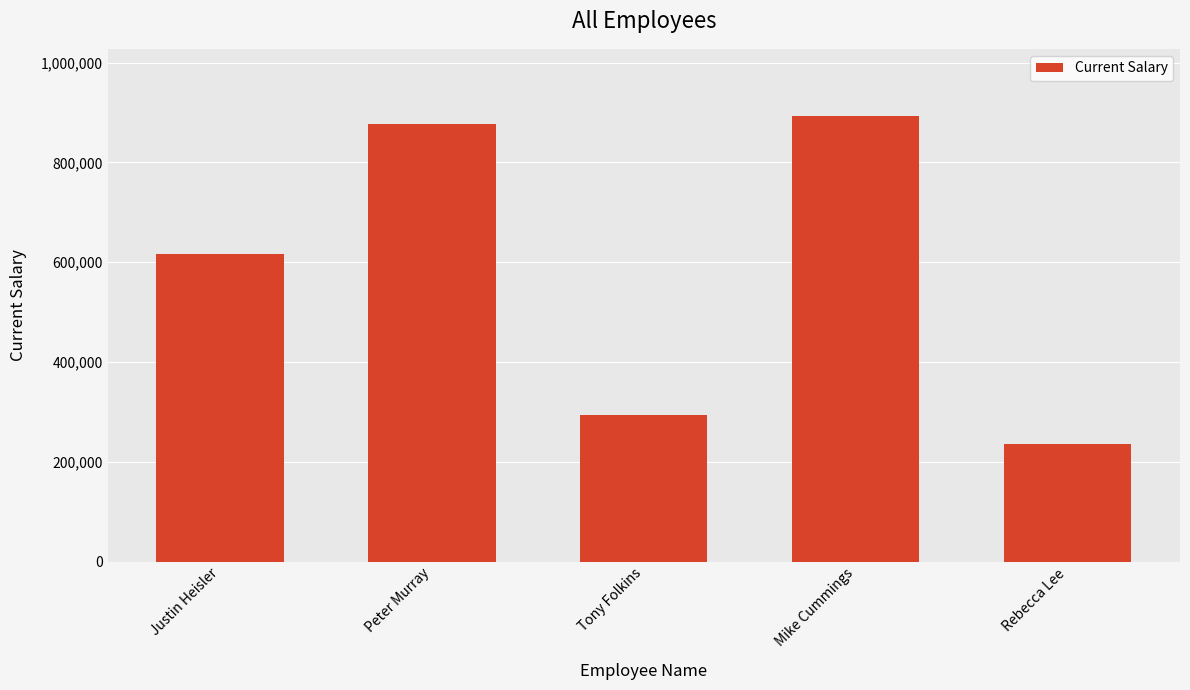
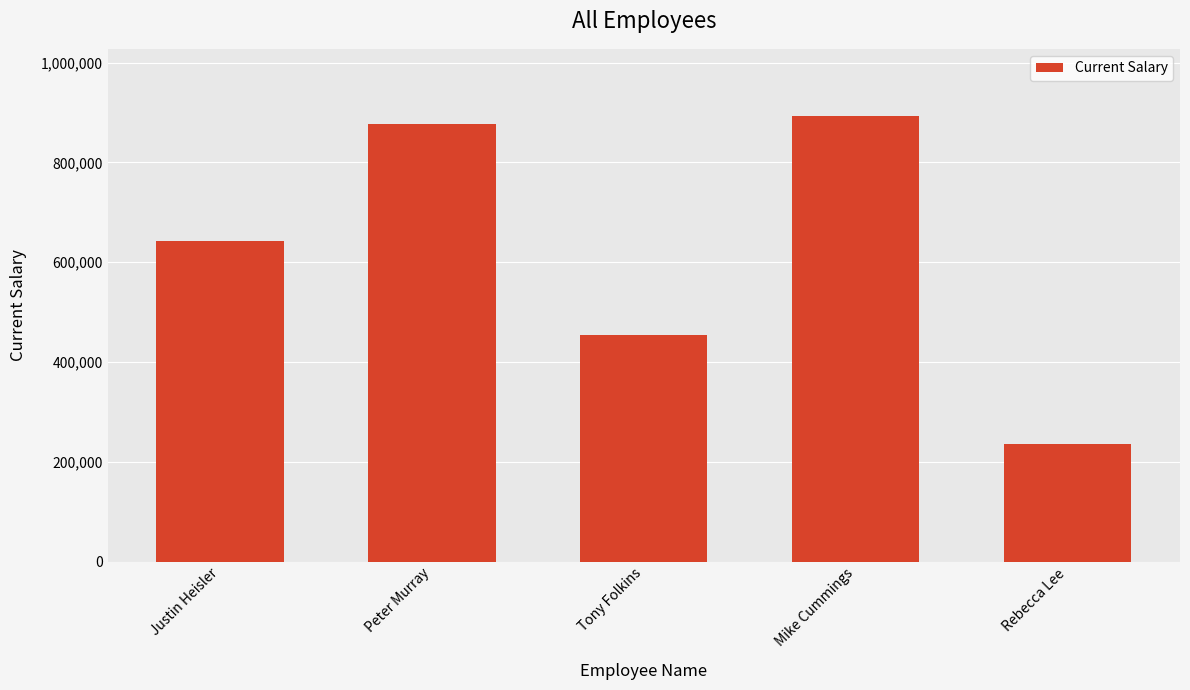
Justin Heisler: 620,000 -> 640,000
Tony Folkins: 290,000 -> 450,000
